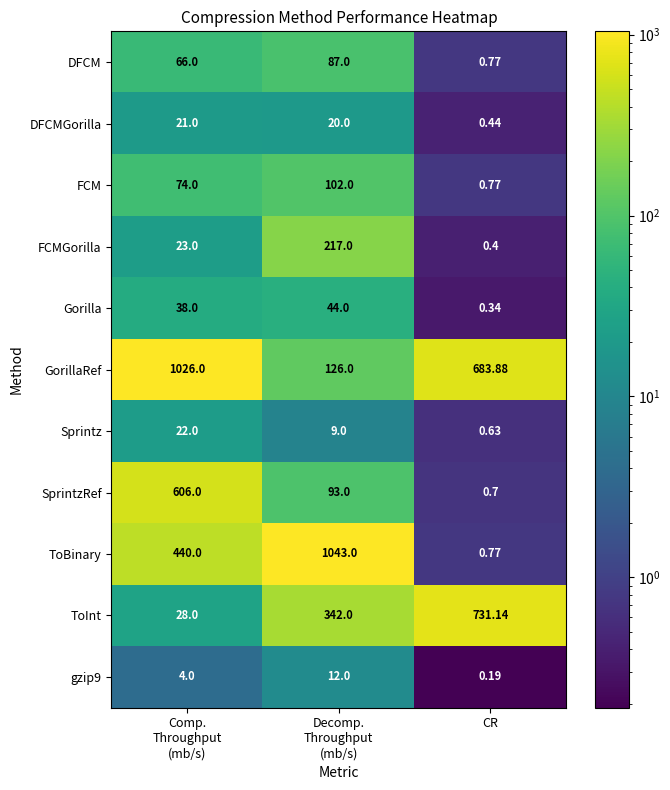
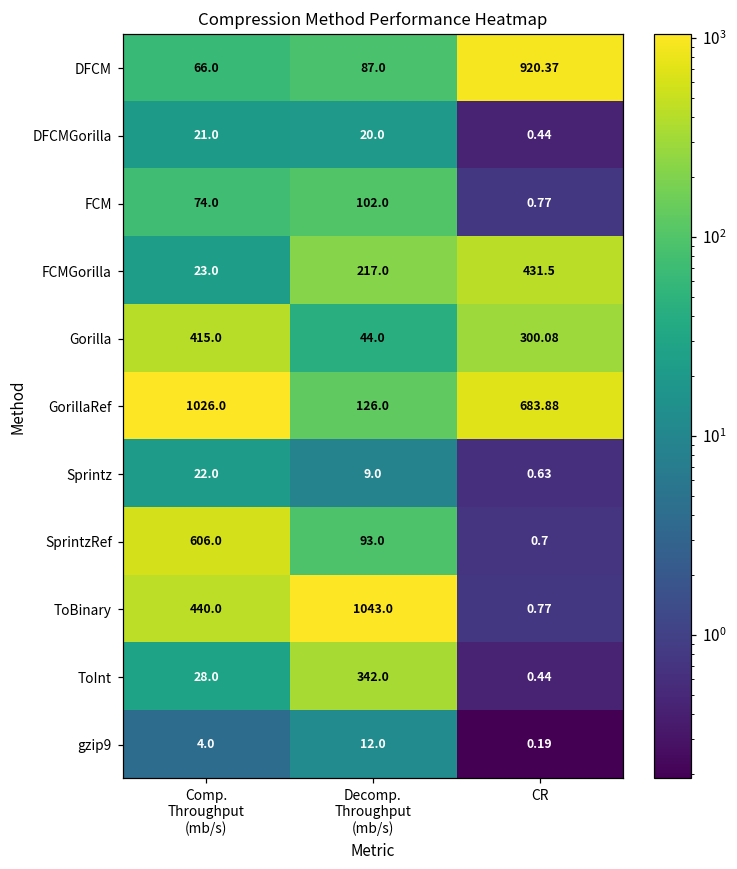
DFCM, CR: 0.77 -> 920.37
FCMGorilla, CR: 0.4 -> 431.5
Gorilla, Comp. Throughput (mb/s): 38.0 -> 415.0
Gorilla, CR: 0.34 -> 300.08
ToInt, CR: 731.14 -> 0.44
